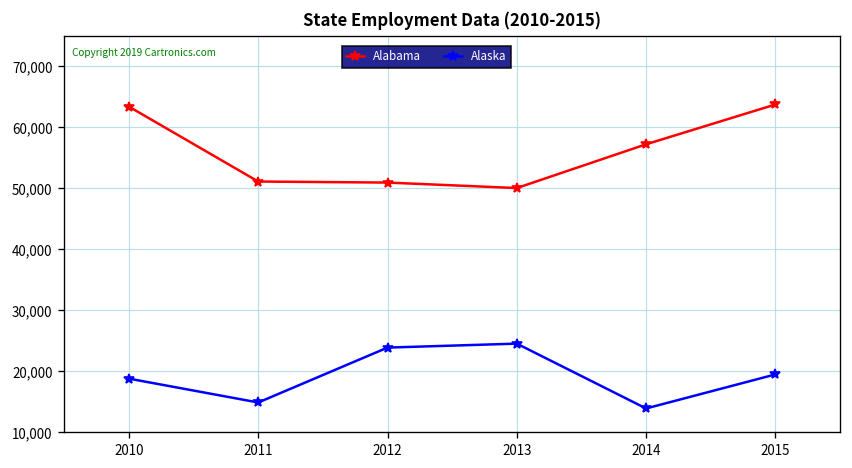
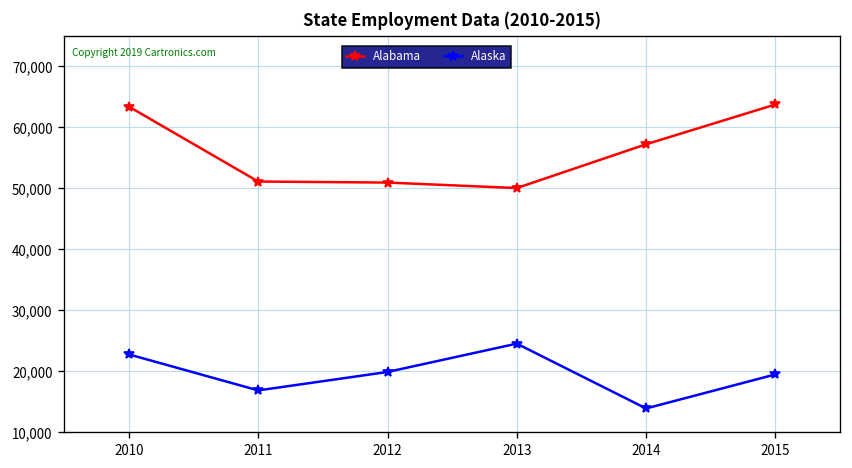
Alaska, 2010: 19,000 -> 23,000
Alaska, 2011: 15,000 -> 17,000
Alaska, 2012: 24,000 -> 20,000
